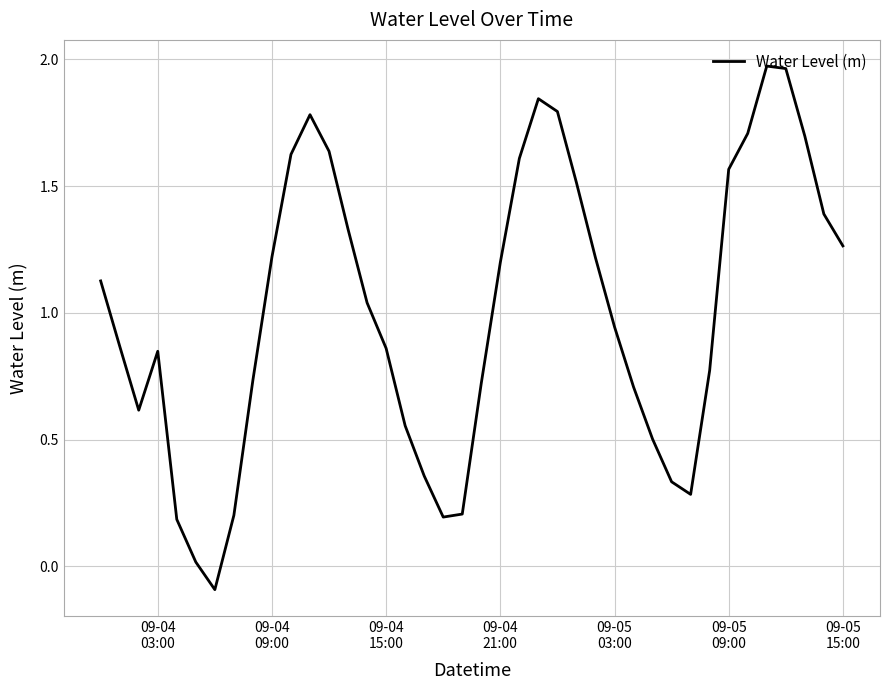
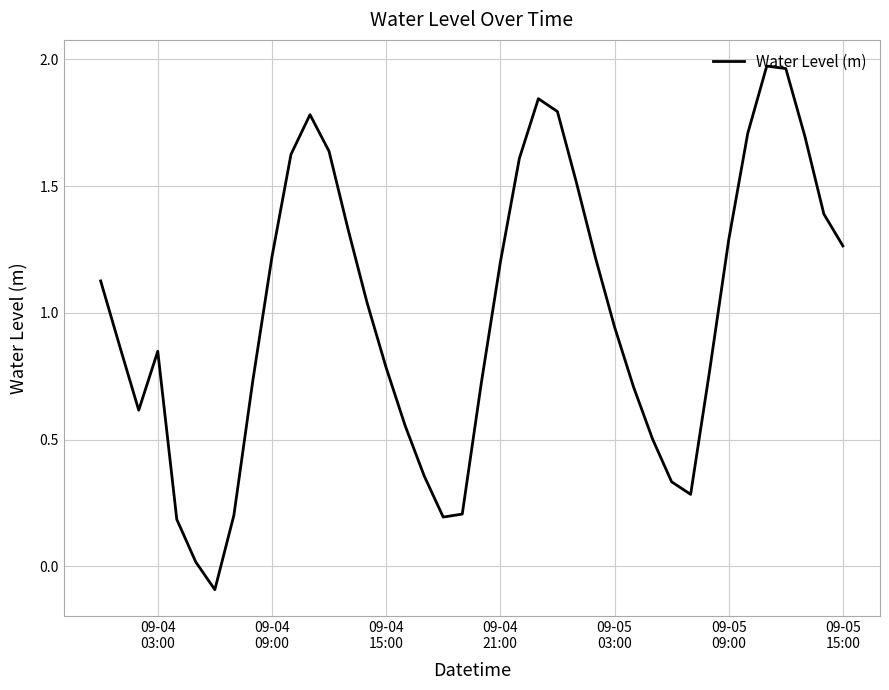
09-04 15:00: 0.86 -> 0.78
09-05 09:00: 1.57 -> 1.29
